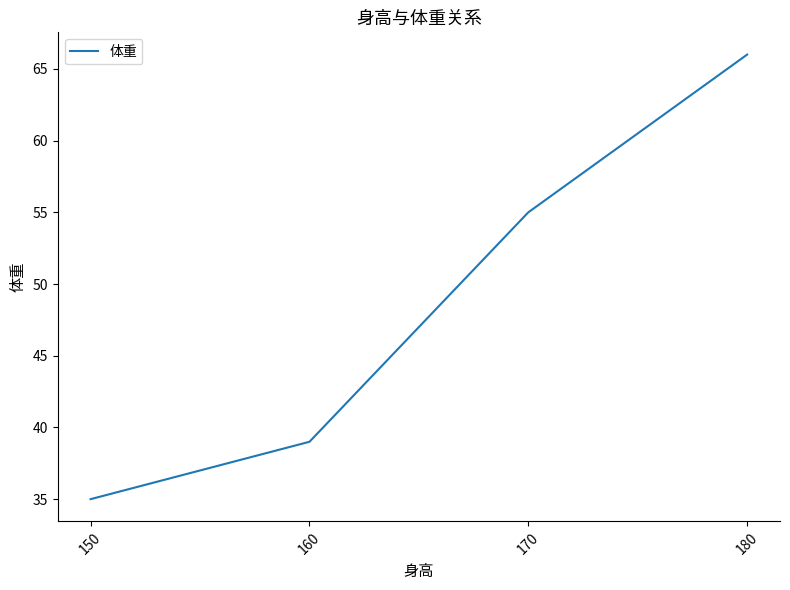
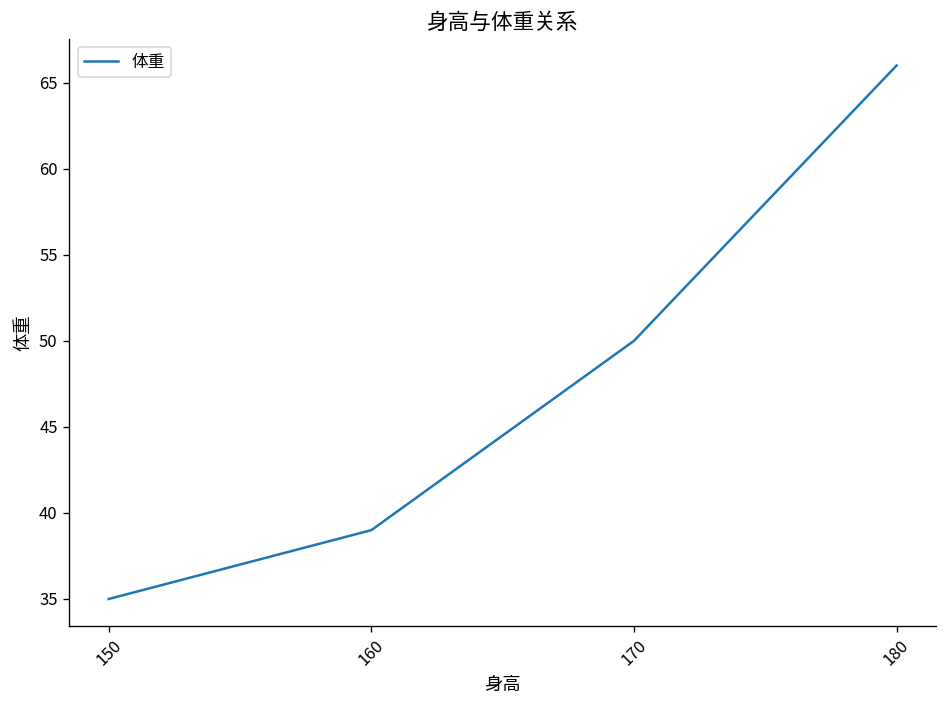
170: 55 -> 50
